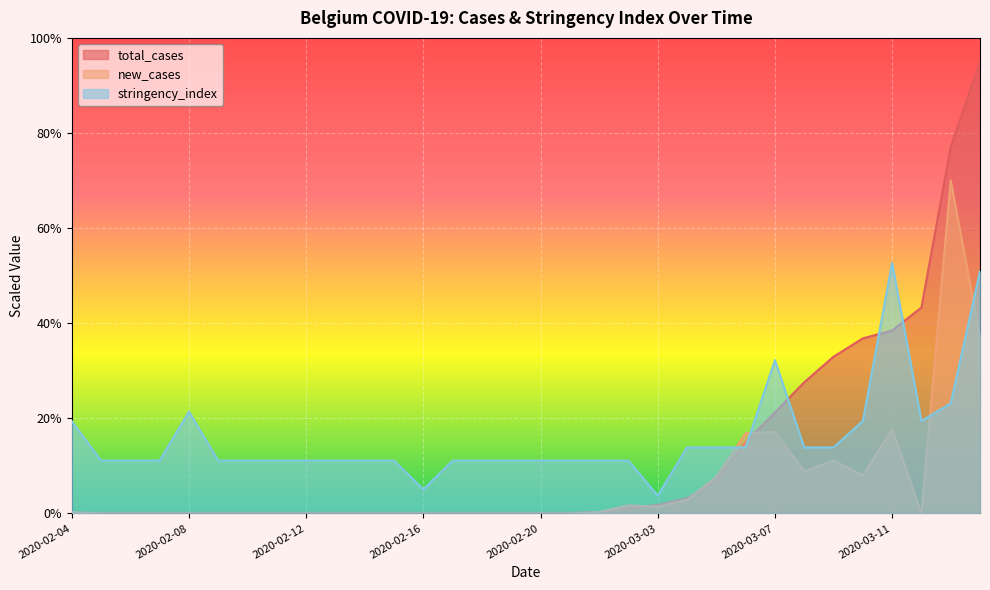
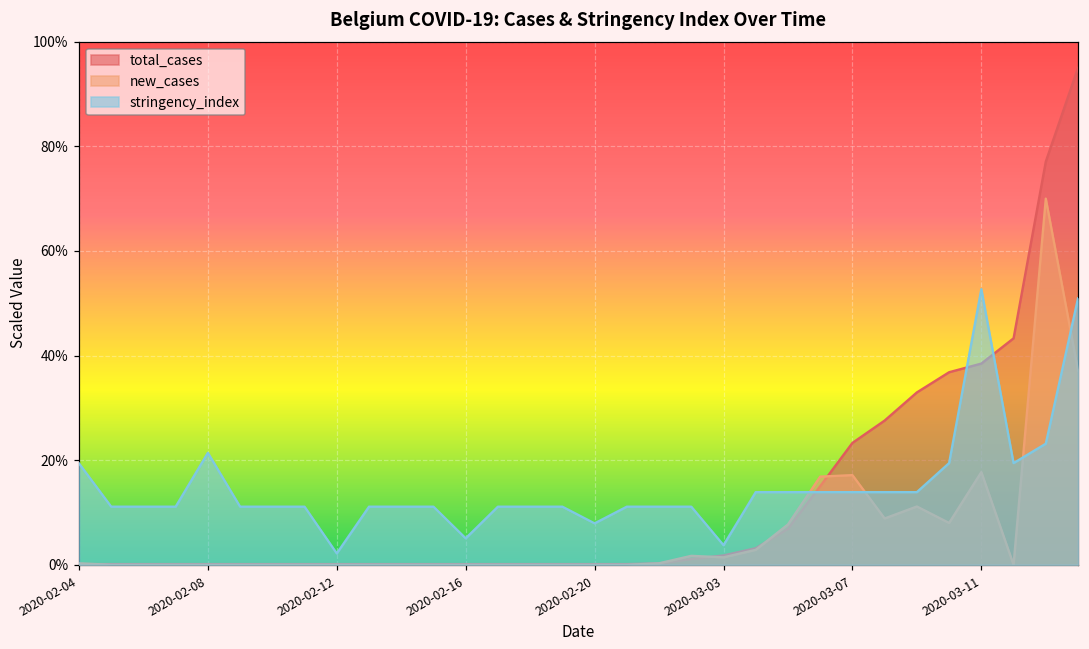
stringency_index, 2020-02-12: 11% -> 2%
stringency_index, 2020-02-20: 11% -> 8%
total_cases, 2020-03-07: 21% -> 23%
stringency_index, 2020-03-07: 32% -> 14%
